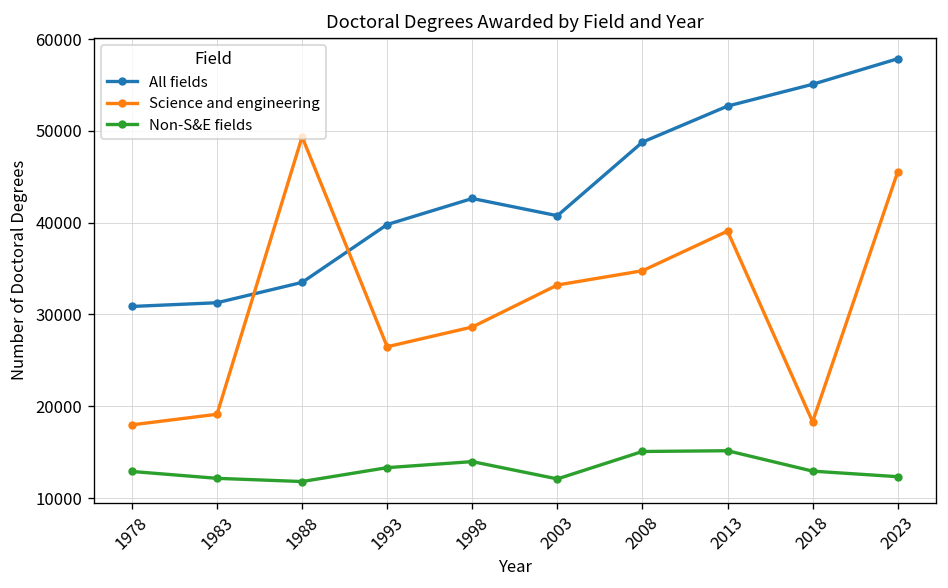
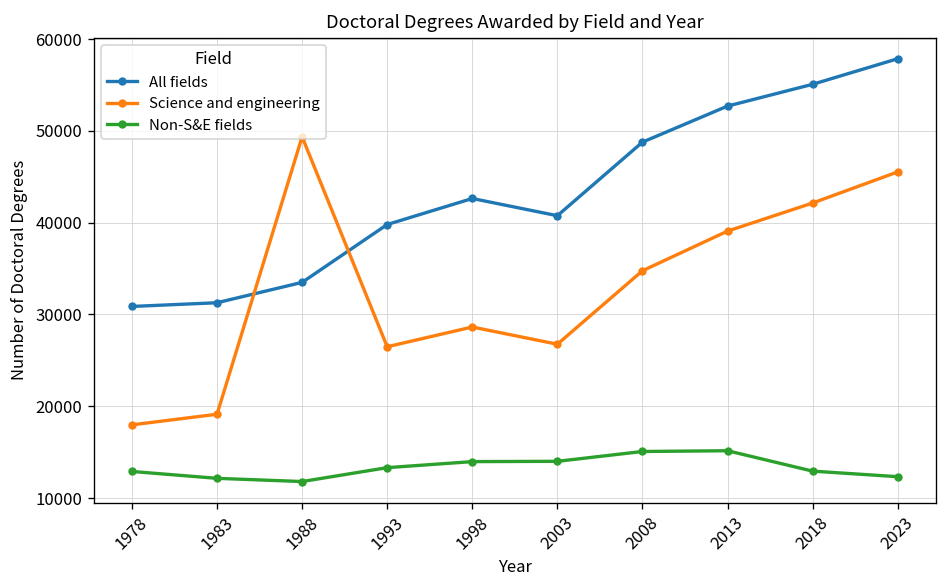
Science and engineering, 2003: 33000 -> 27000
Non-S&E fields, 2003: 12000 -> 14000
Science and engineering, 2018: 18000 -> 42000
